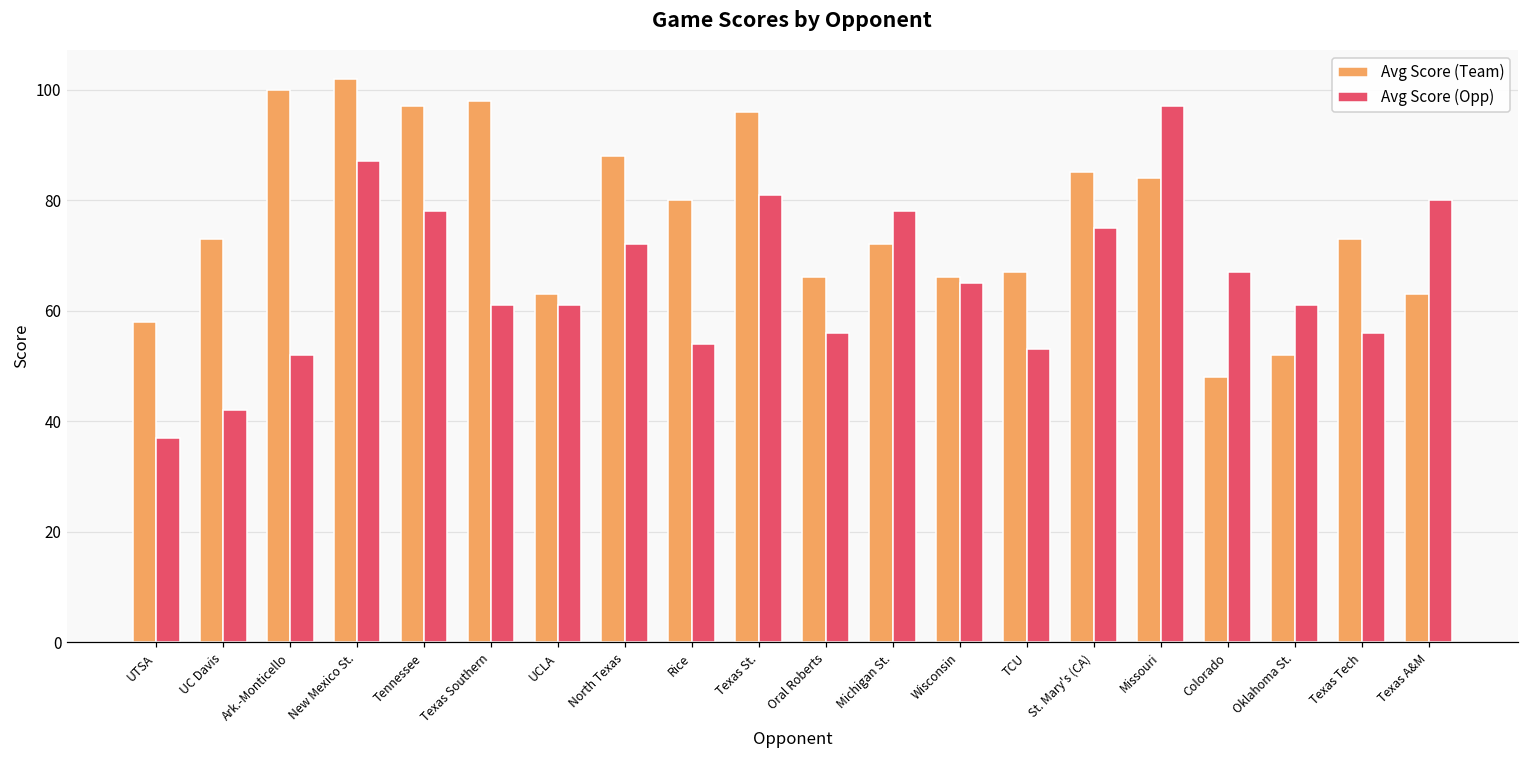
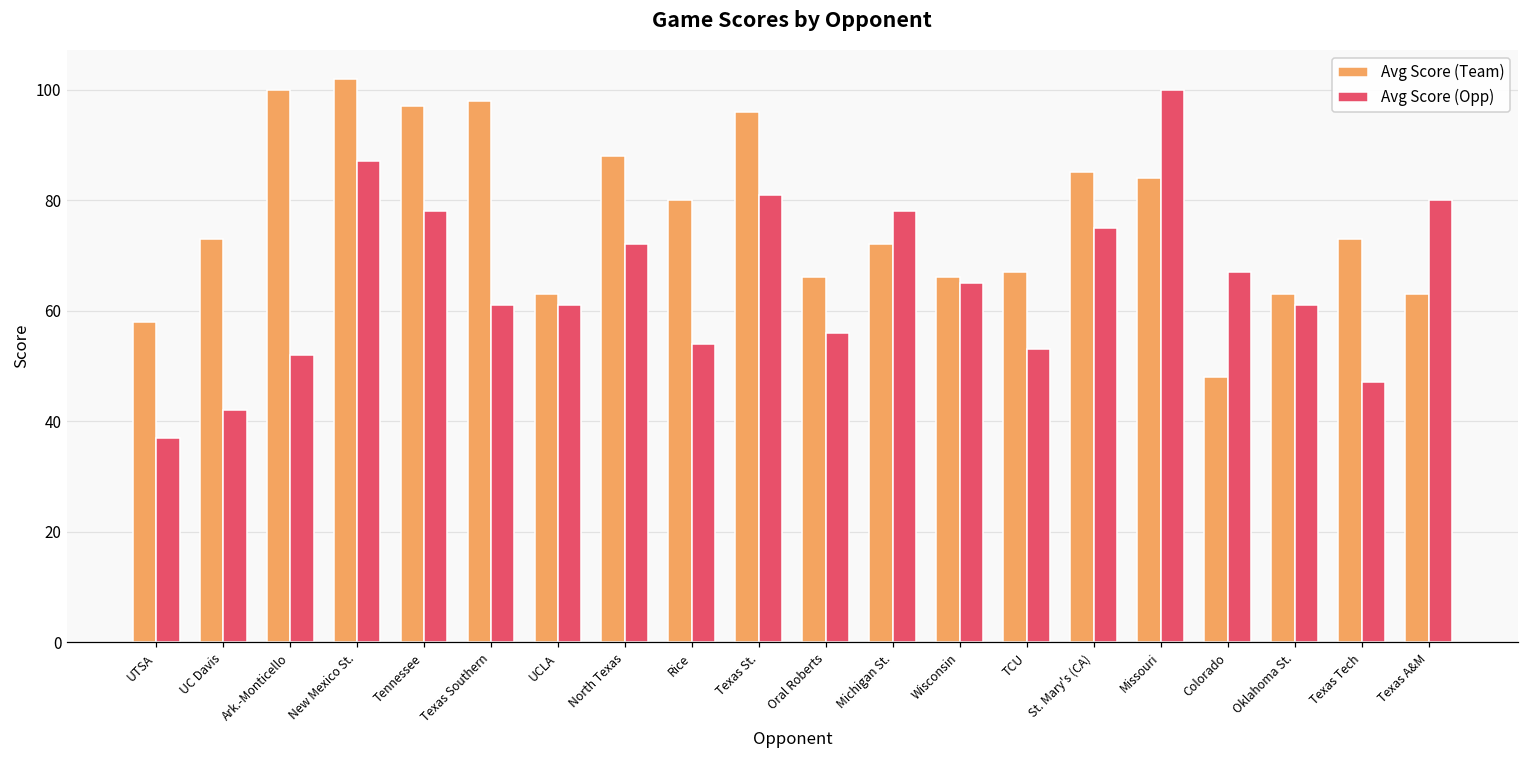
Avg Score (Opp), Missouri: 97 -> 100
Avg Score (Team), Oklahoma St.: 52 -> 63
Avg Score (Opp), Texas Tech: 56 -> 47
